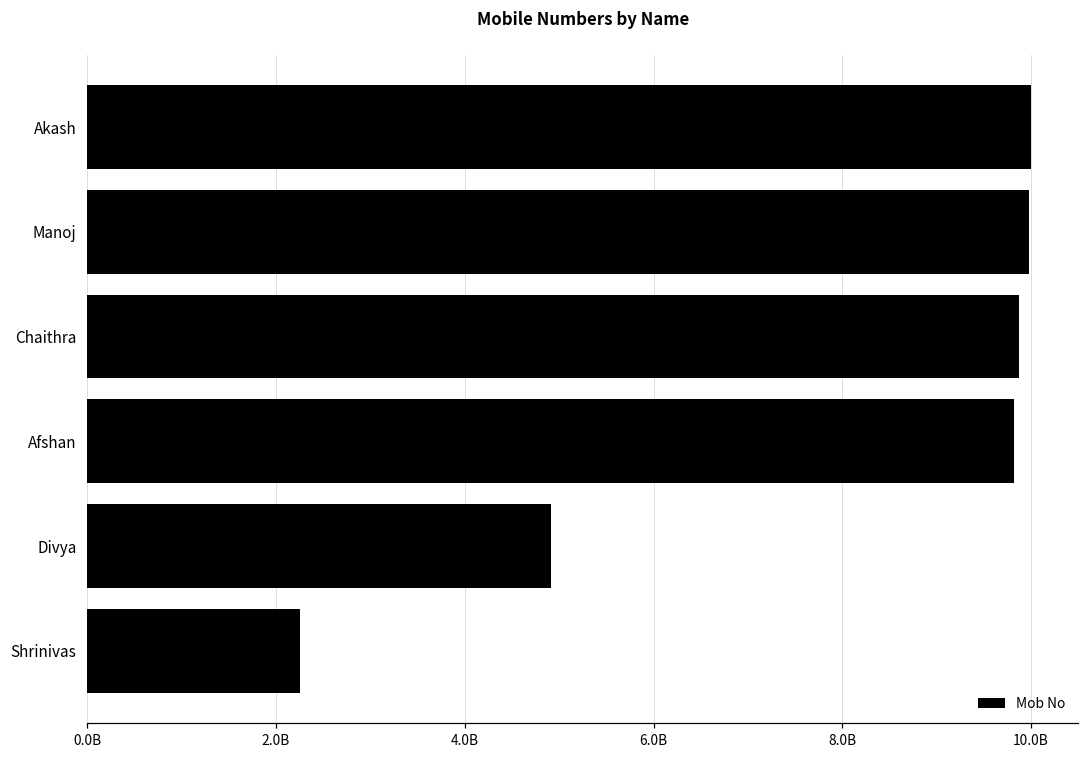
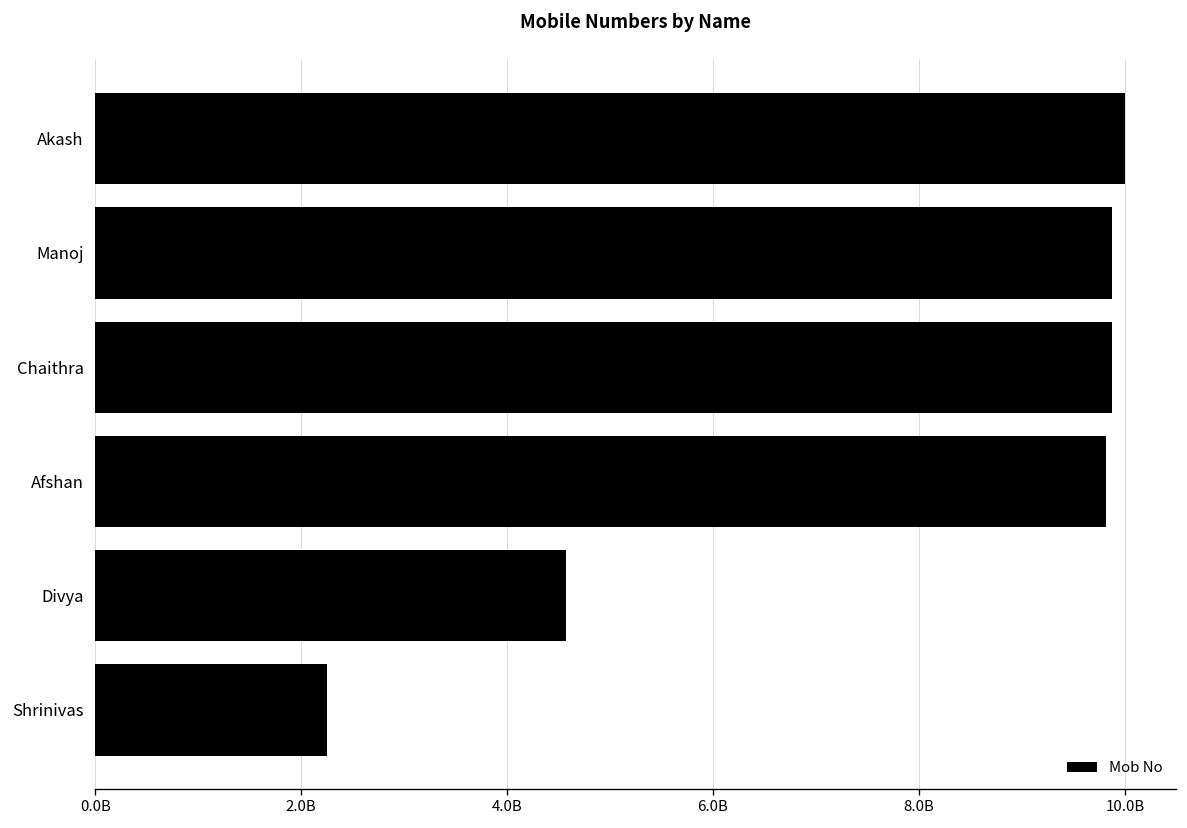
Manoj: 10000000000 -> 9900000000
Divya: 4900000000 -> 4600000000
